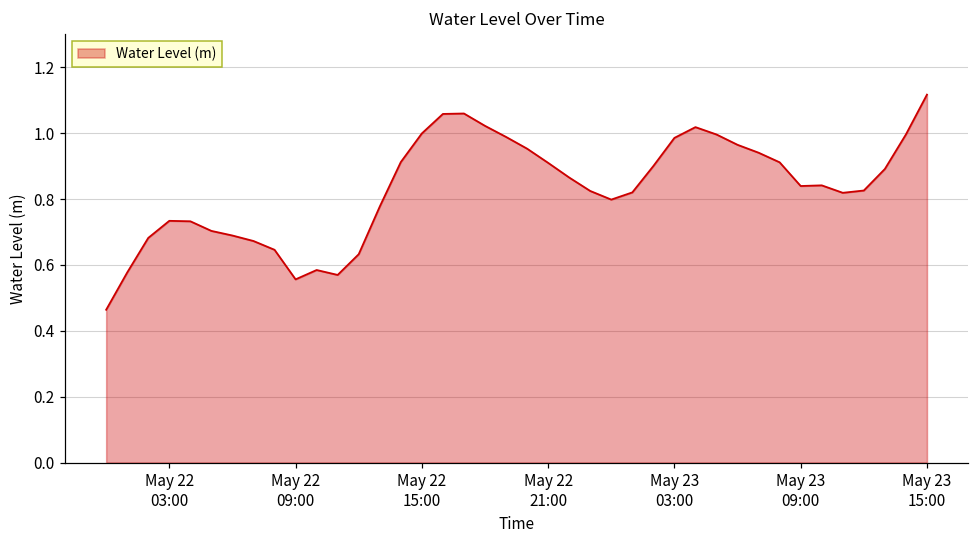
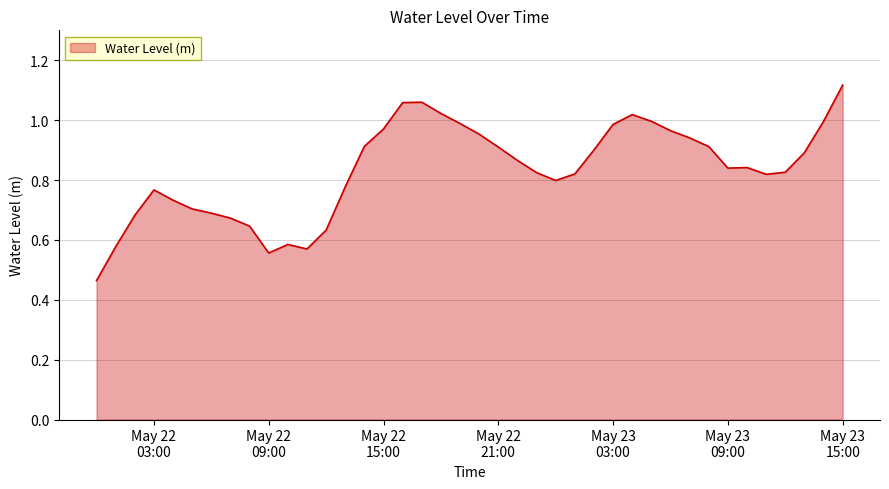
May 22 03:00: 0.73 -> 0.77
May 22 15:00: 1.00 -> 0.97
